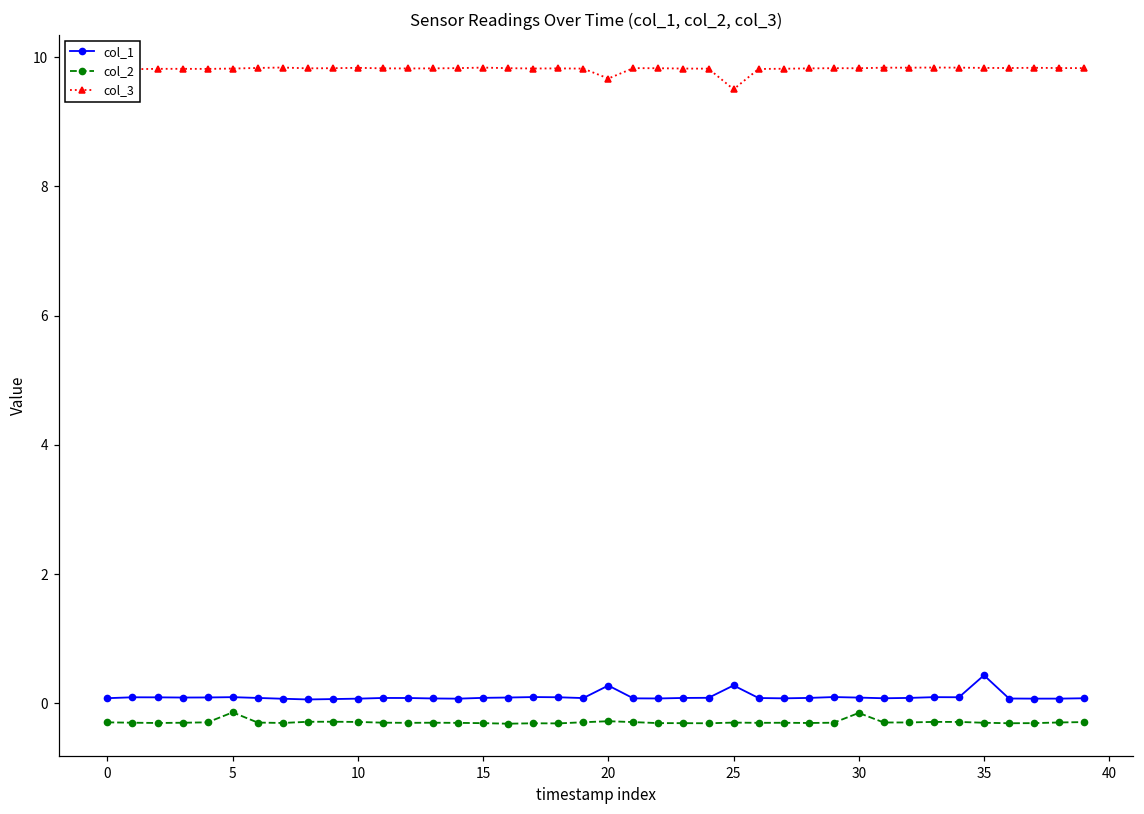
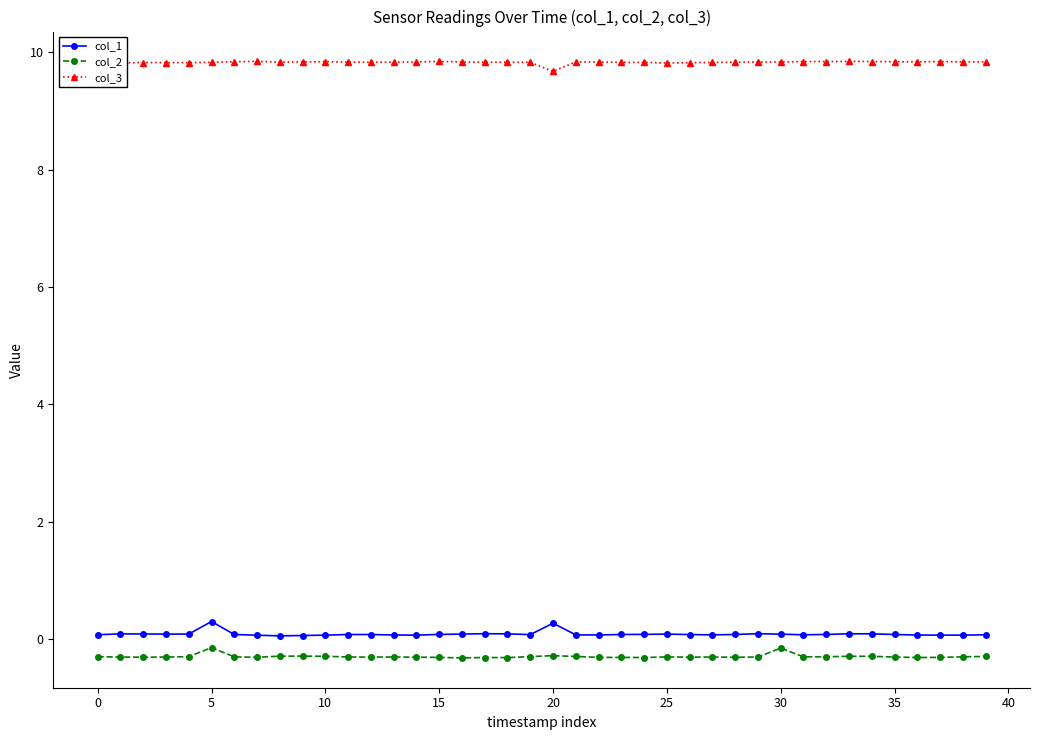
col_1, 5: 0.1 -> 0.3
col_1, 25: 0.3 -> 0.1
col_3, 25: 9.5 -> 9.8
col_1, 35: 0.4 -> 0.1
